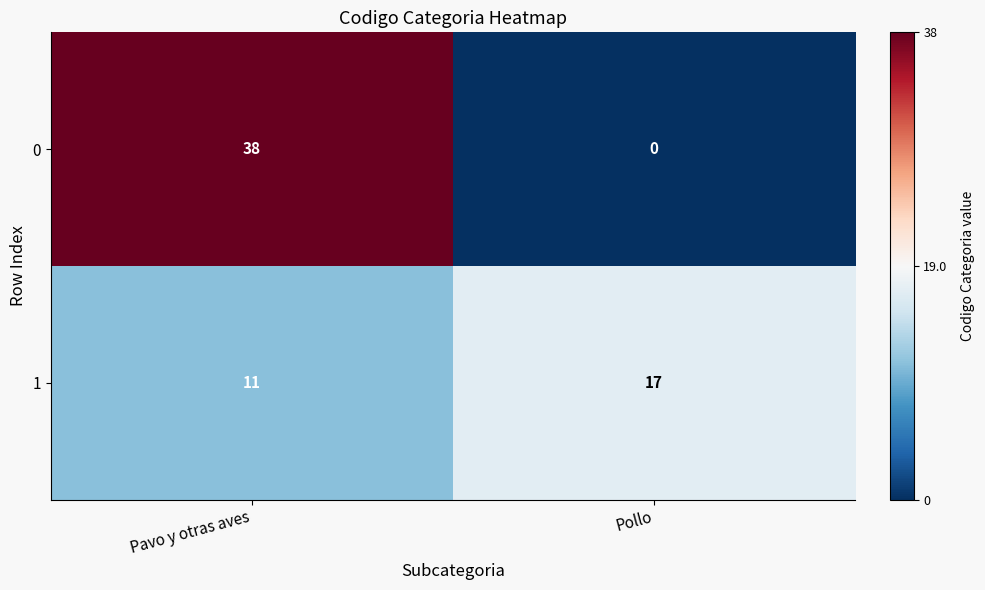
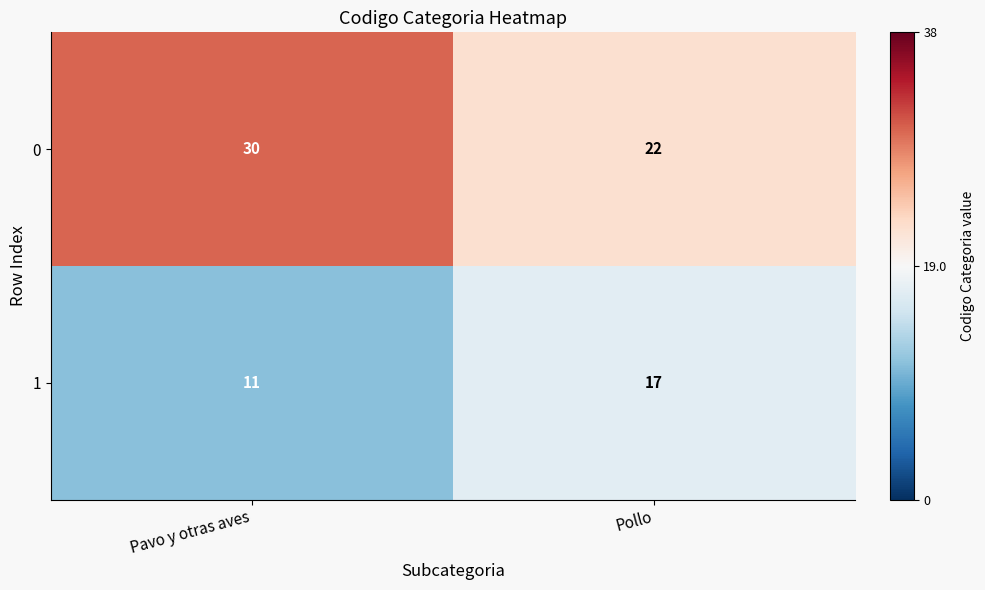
0, Pavo y otras aves: 38 -> 30
0, Pollo: 0 -> 22
